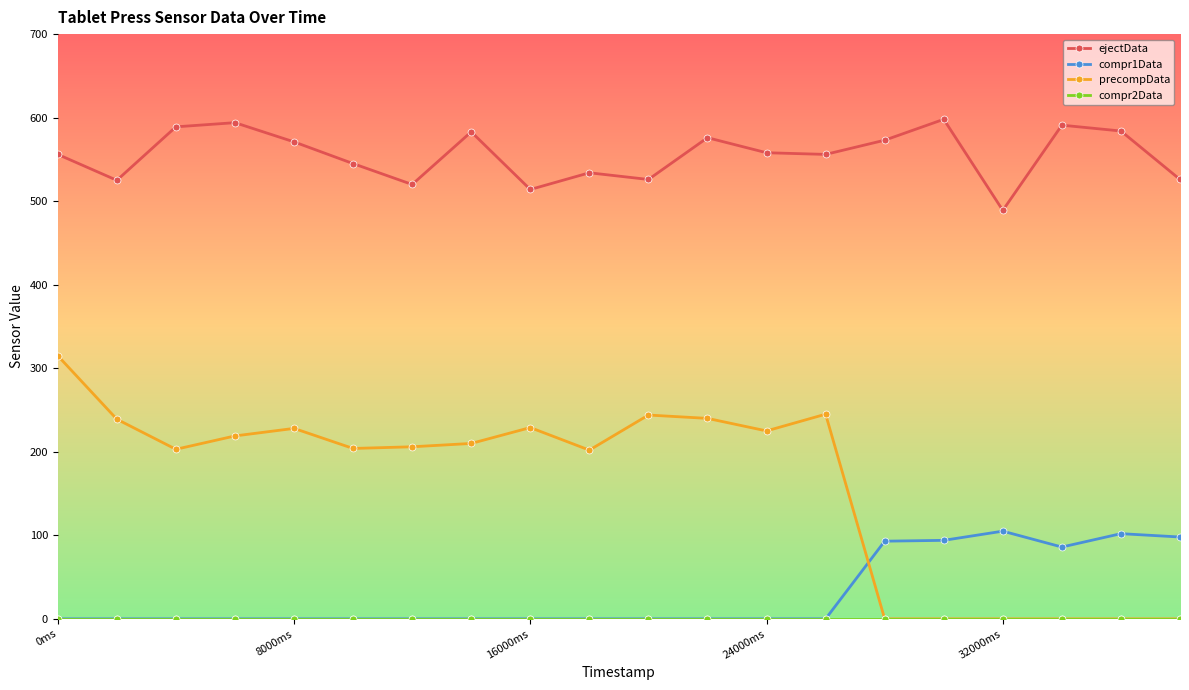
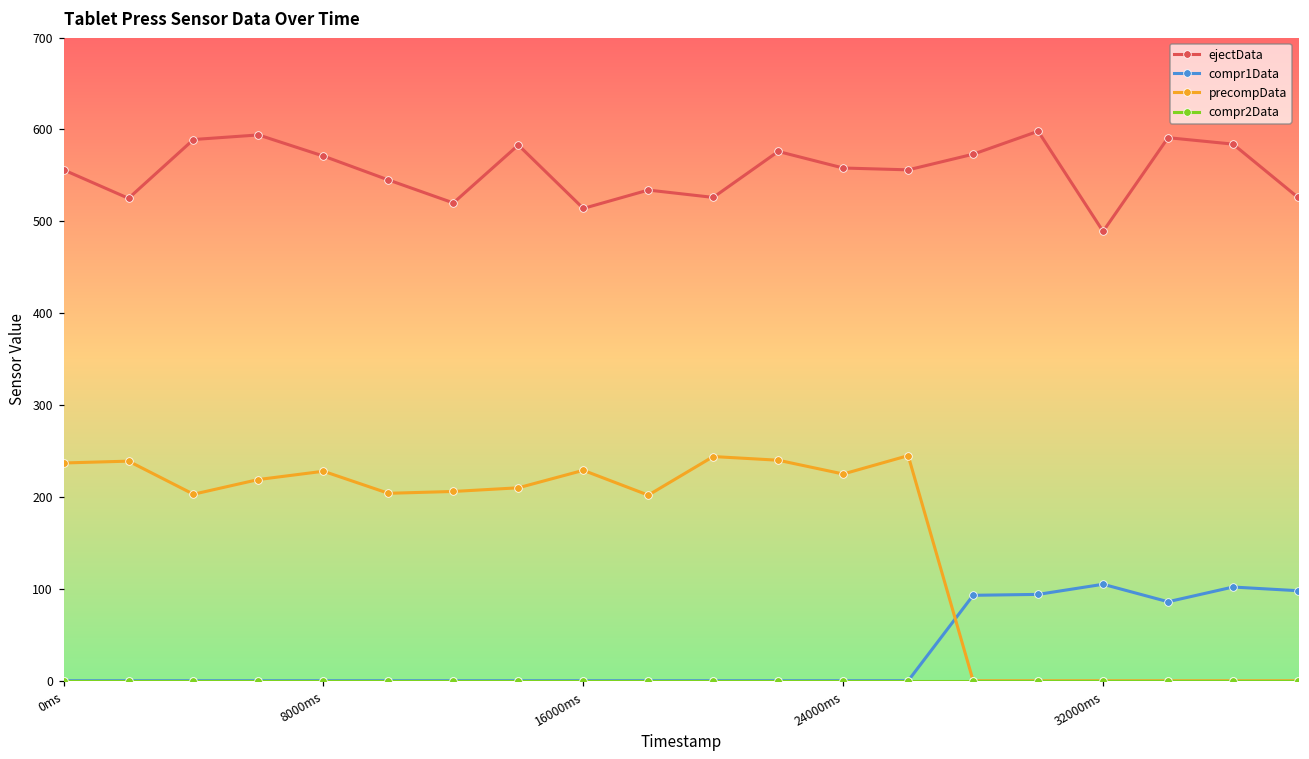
precompData, 0ms: 320 -> 240
